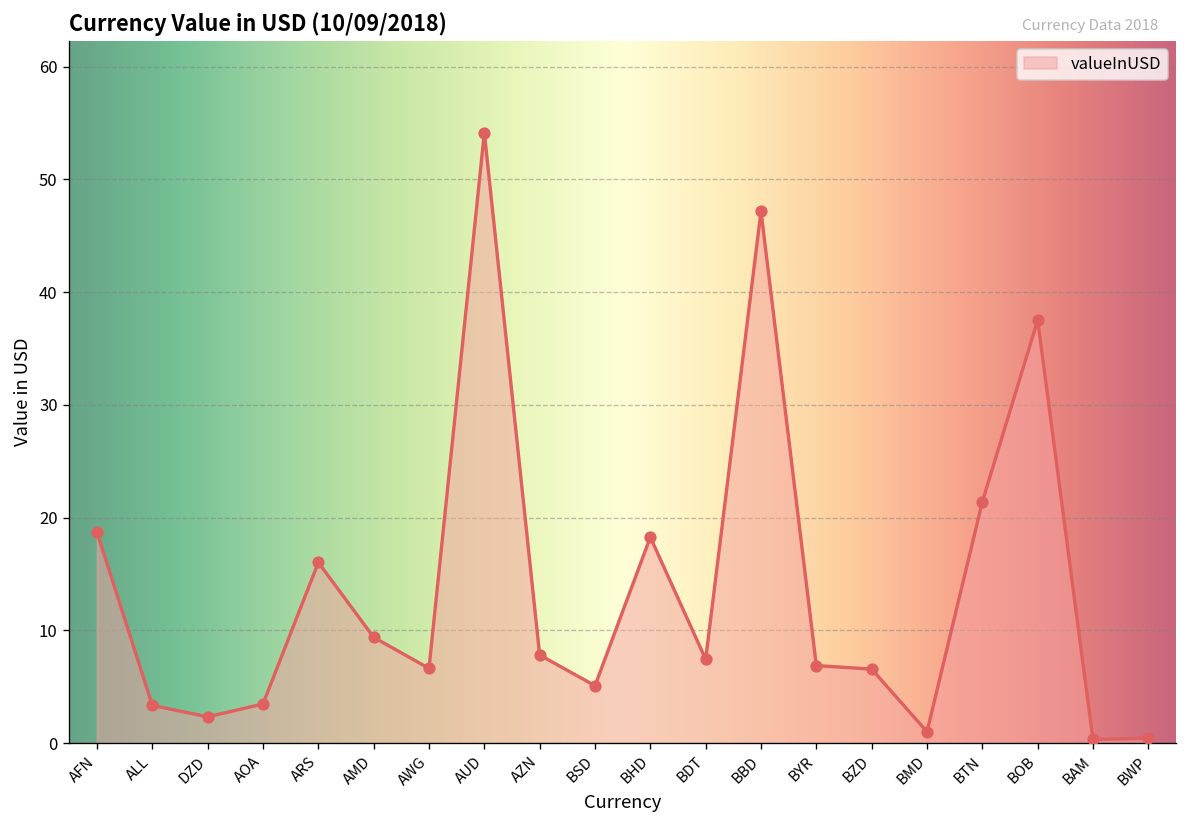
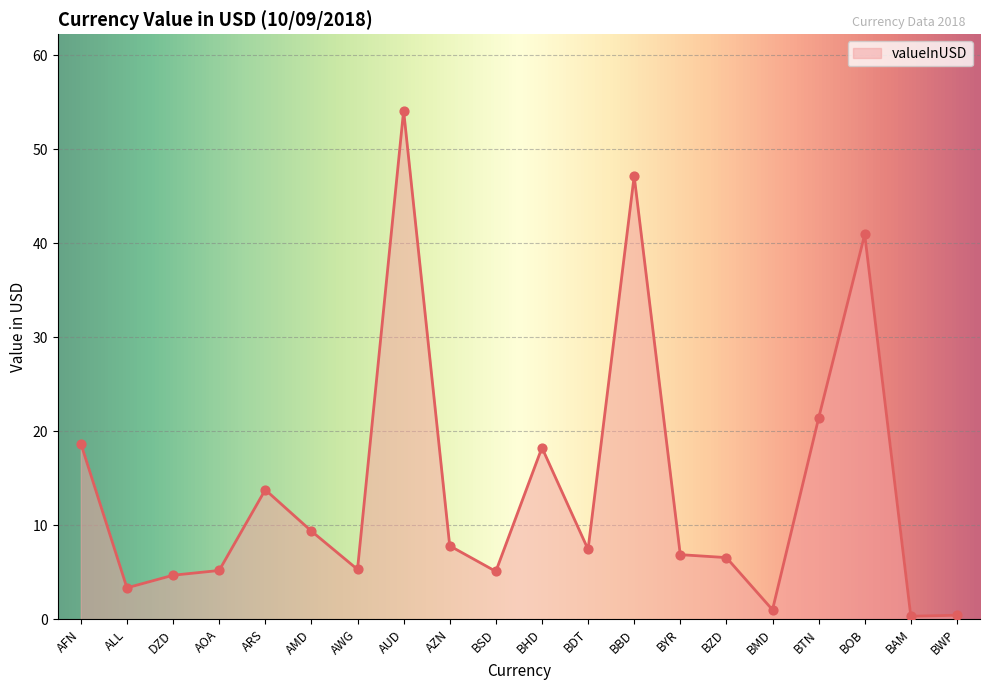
DZD: 2 -> 5
AOA: 3 -> 5
ARS: 16 -> 14
AWG: 7 -> 5
BOB: 38 -> 41
